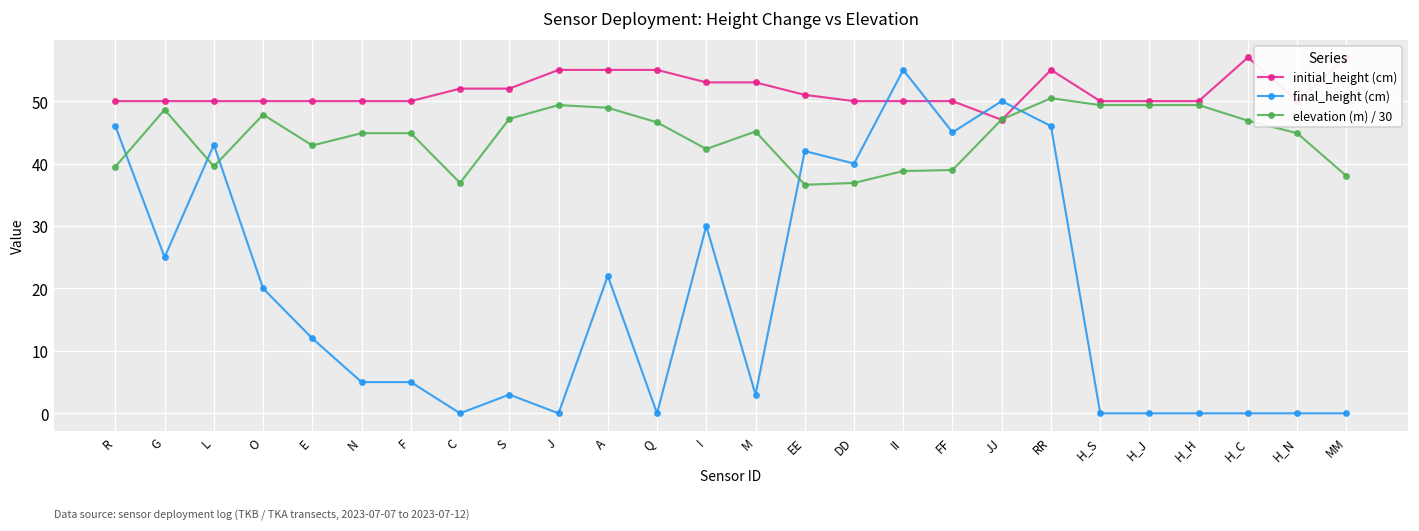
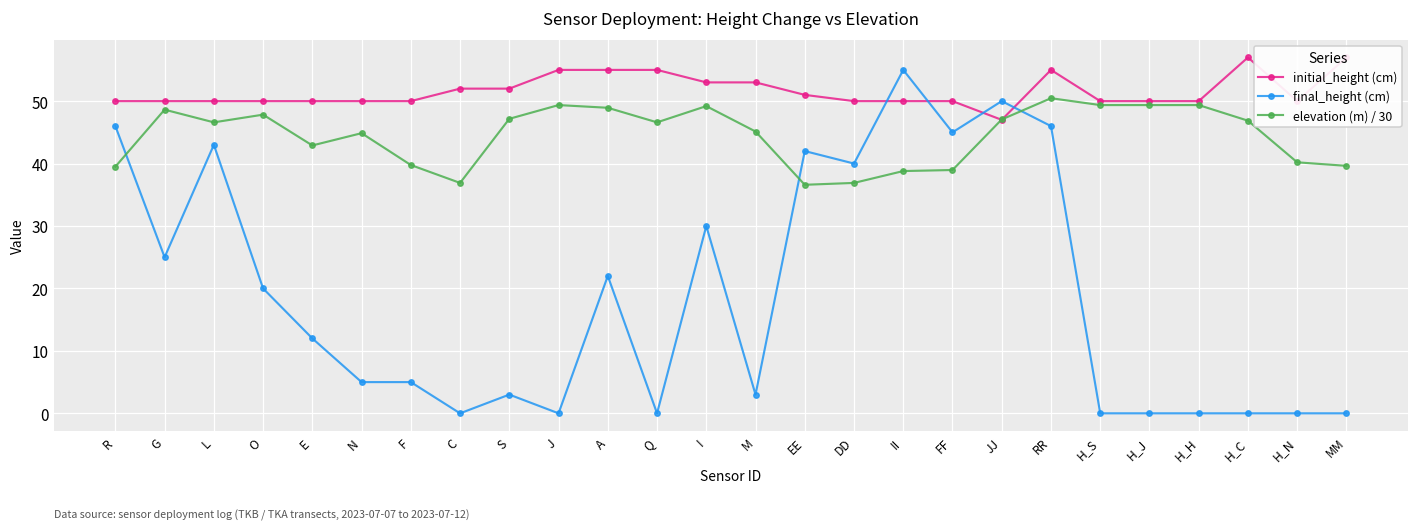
elevation (m) / 30, L: 40 -> 47
elevation (m) / 30, F: 45 -> 40
elevation (m) / 30, I: 42 -> 49
elevation (m) / 30, H_N: 45 -> 40
elevation (m) / 30, MM: 38 -> 40
